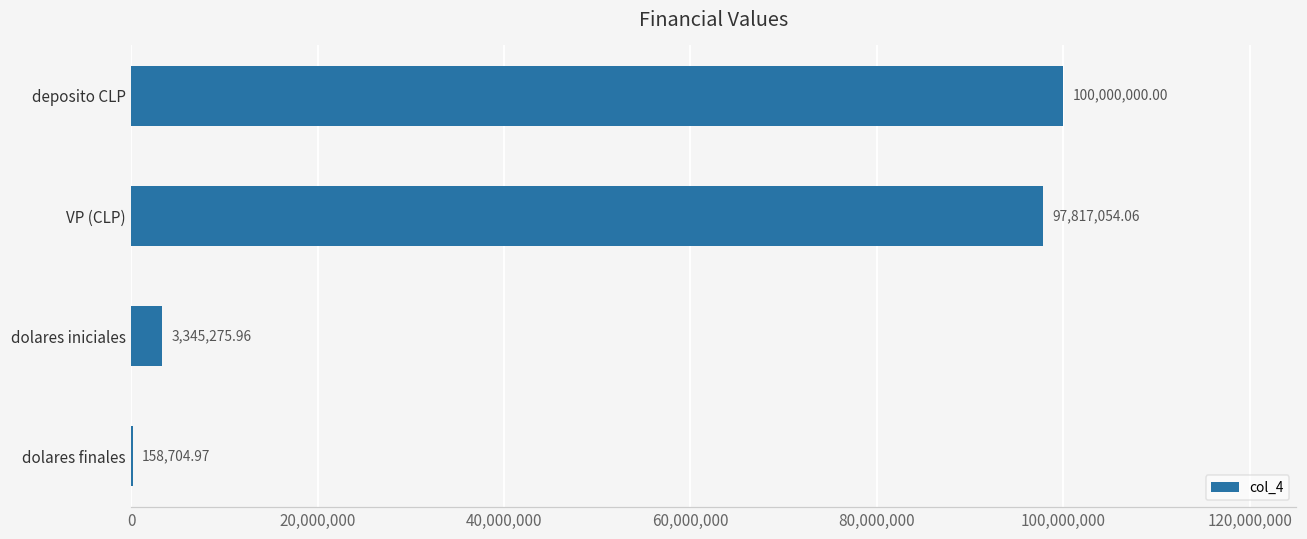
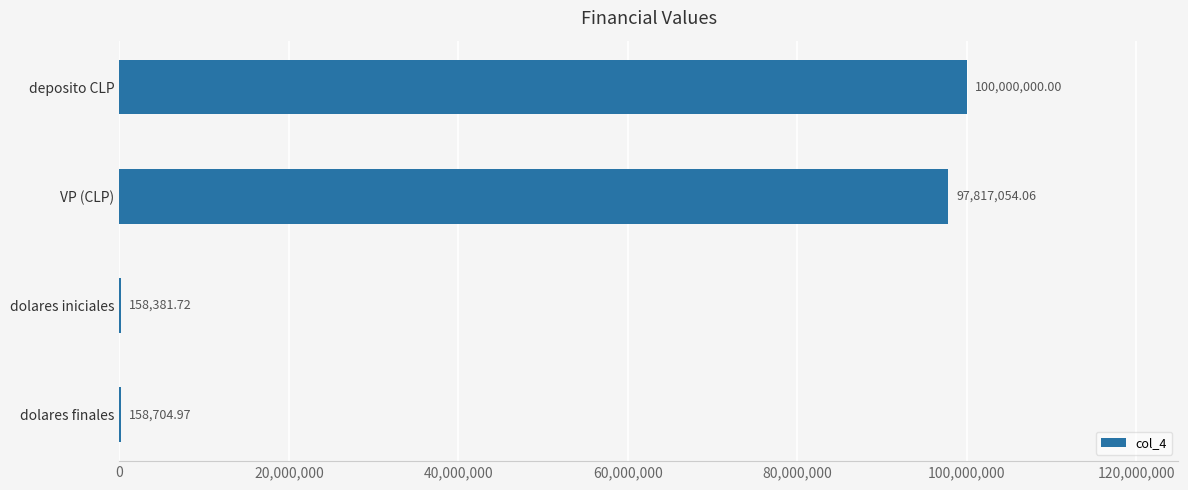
dolares iniciales: 3,345,275.96 -> 158,381.72
